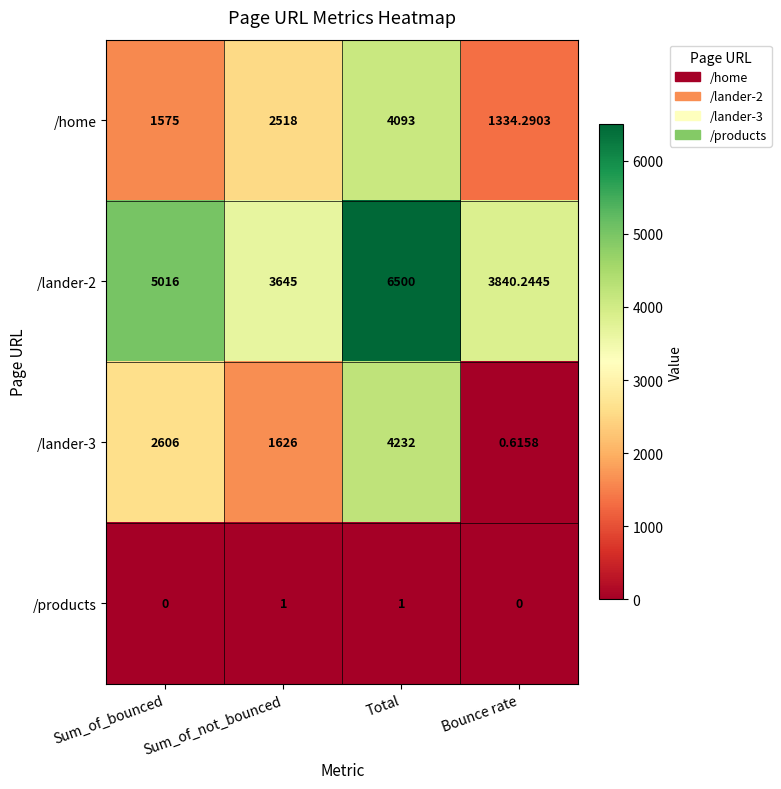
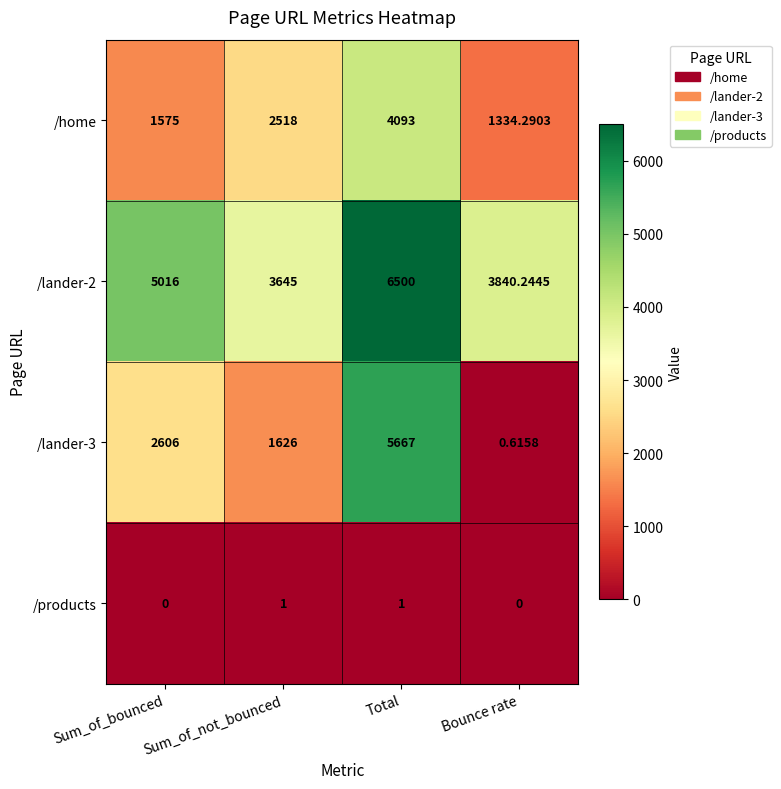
/lander-3, Total: 4232 -> 5667
